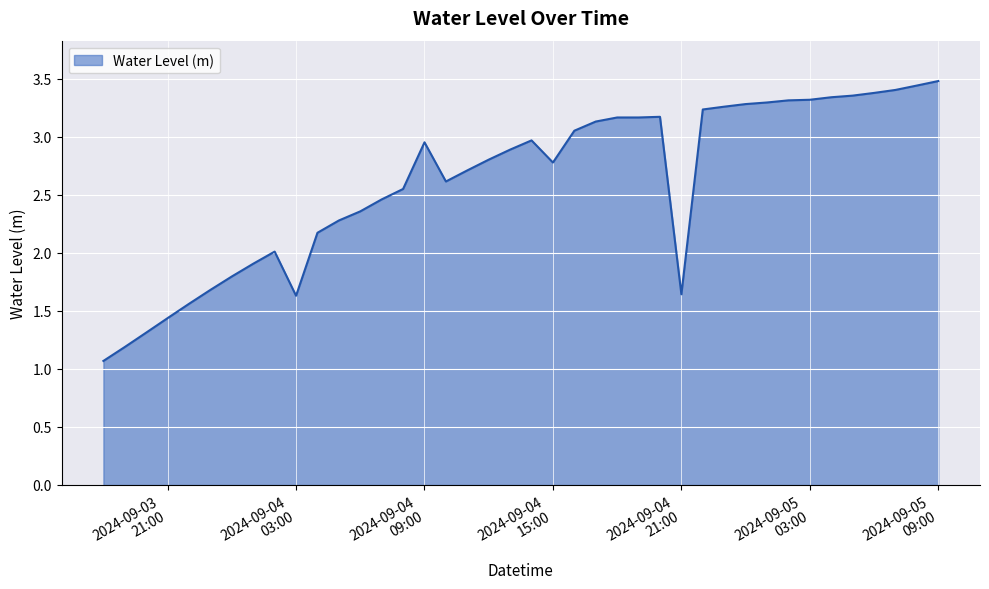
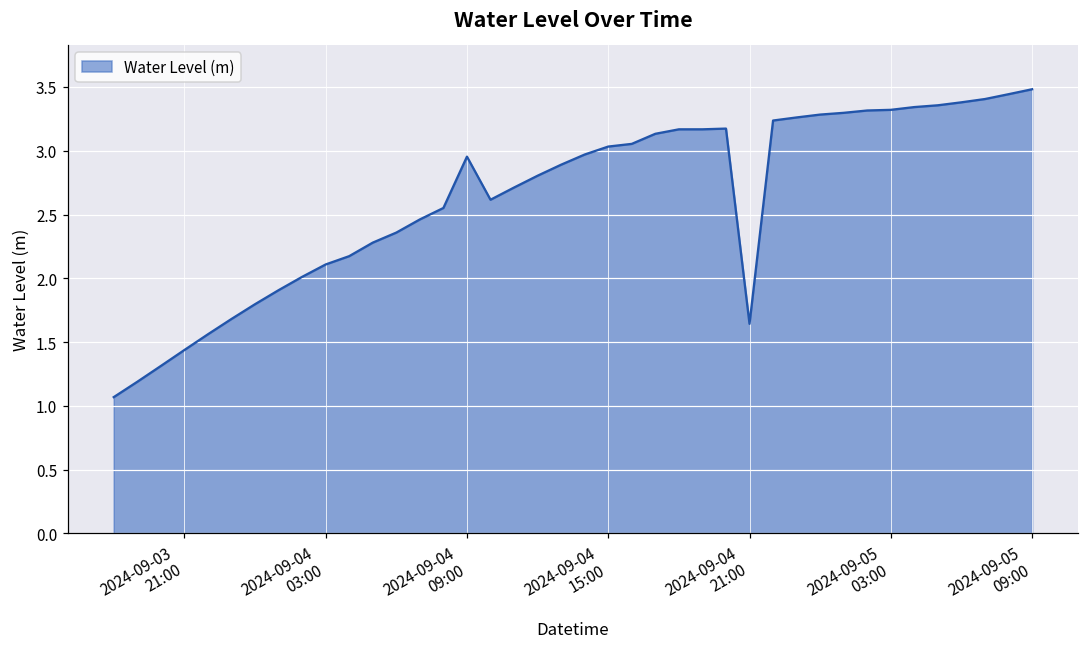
2024-09-04 03:00: 1.63 -> 2.11
2024-09-04 15:00: 2.78 -> 3.03
